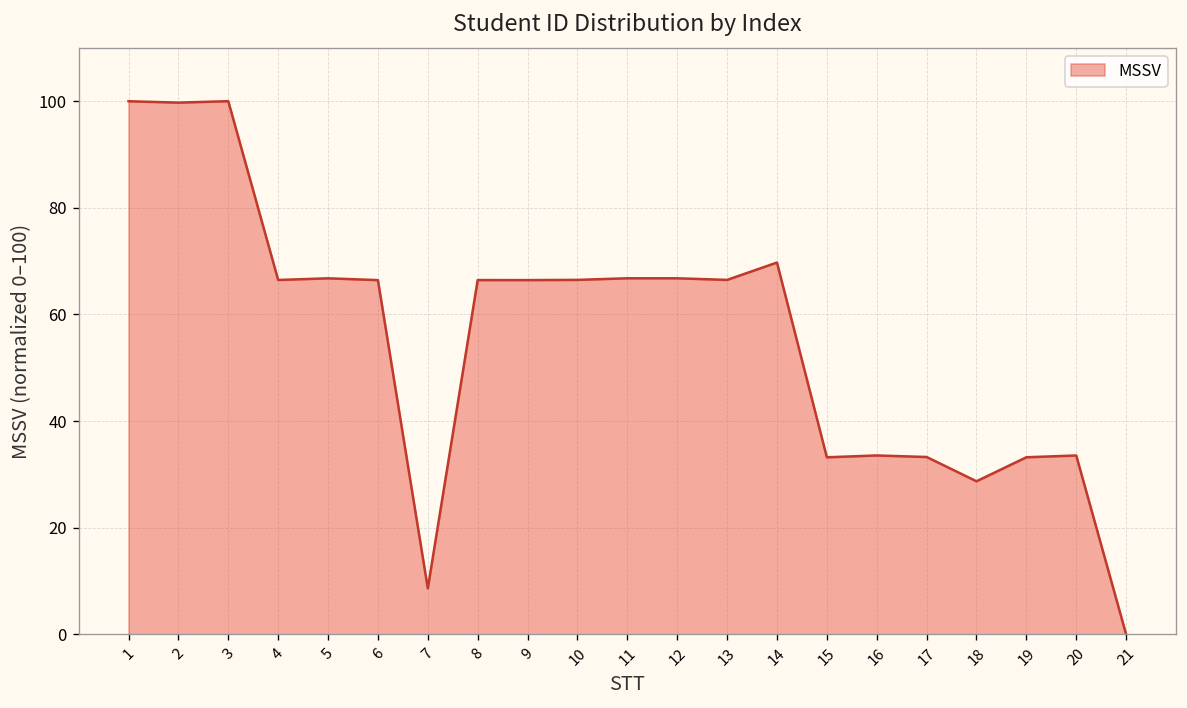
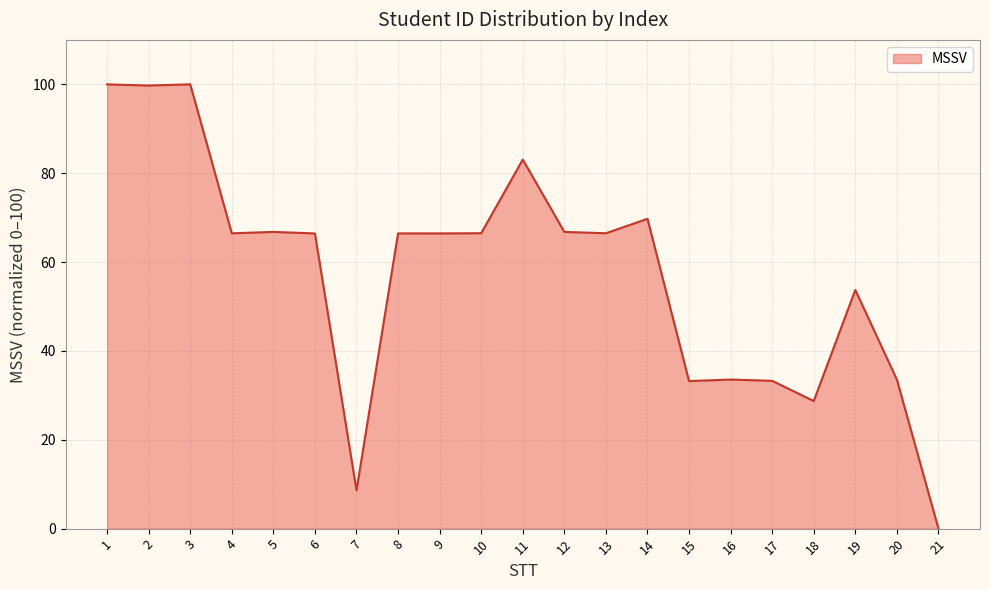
11: 67 -> 83
19: 33 -> 54
